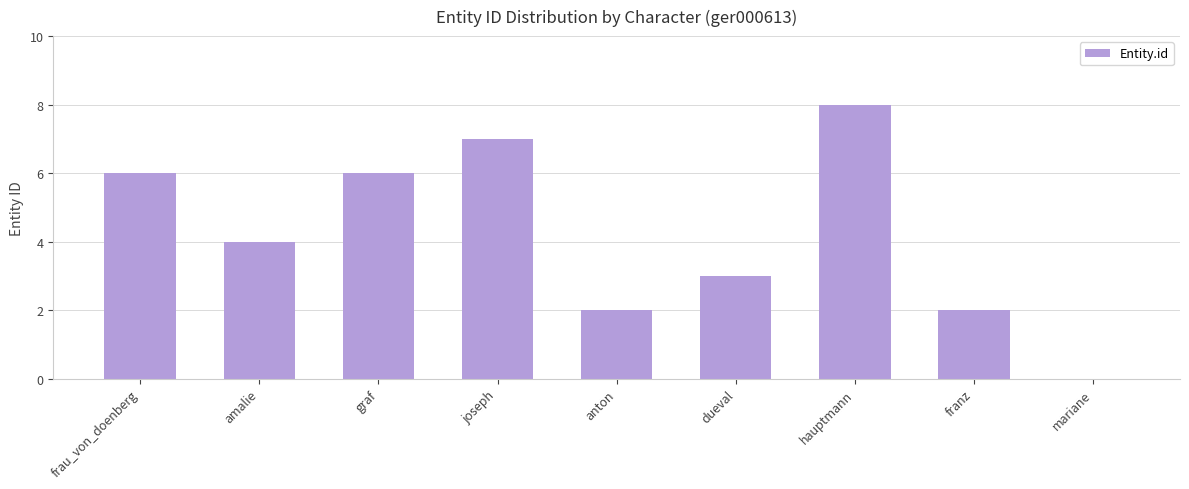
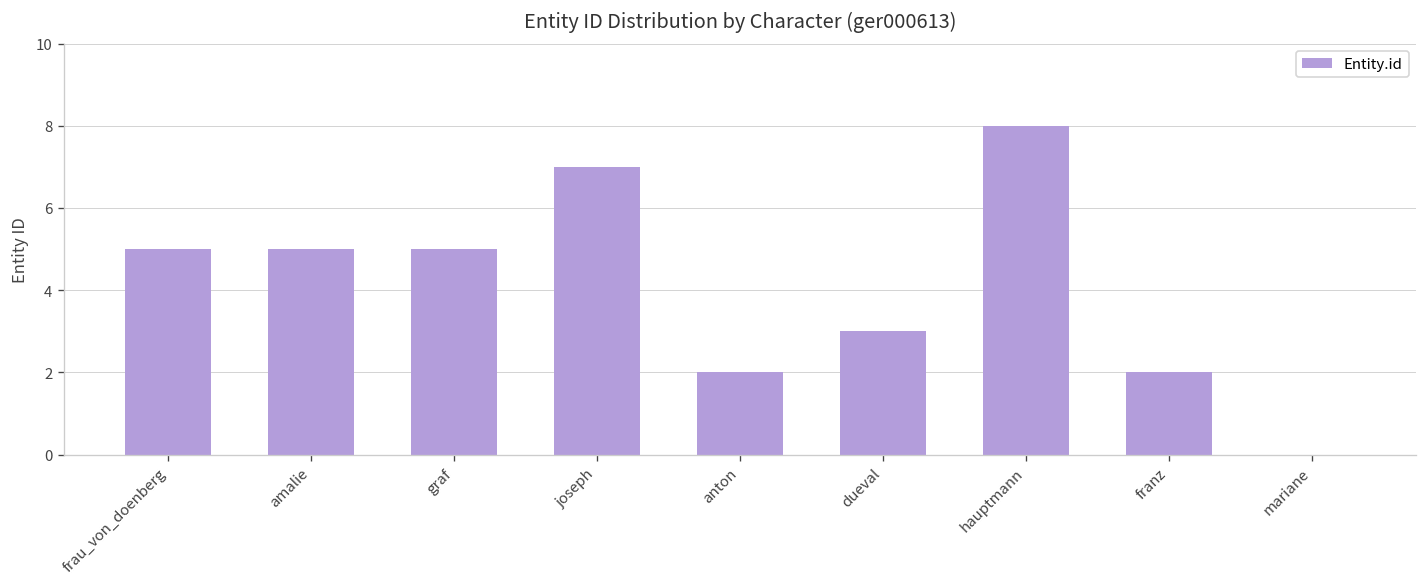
frau_von_doenberg: 6 -> 5
amalie: 4 -> 5
graf: 6 -> 5
